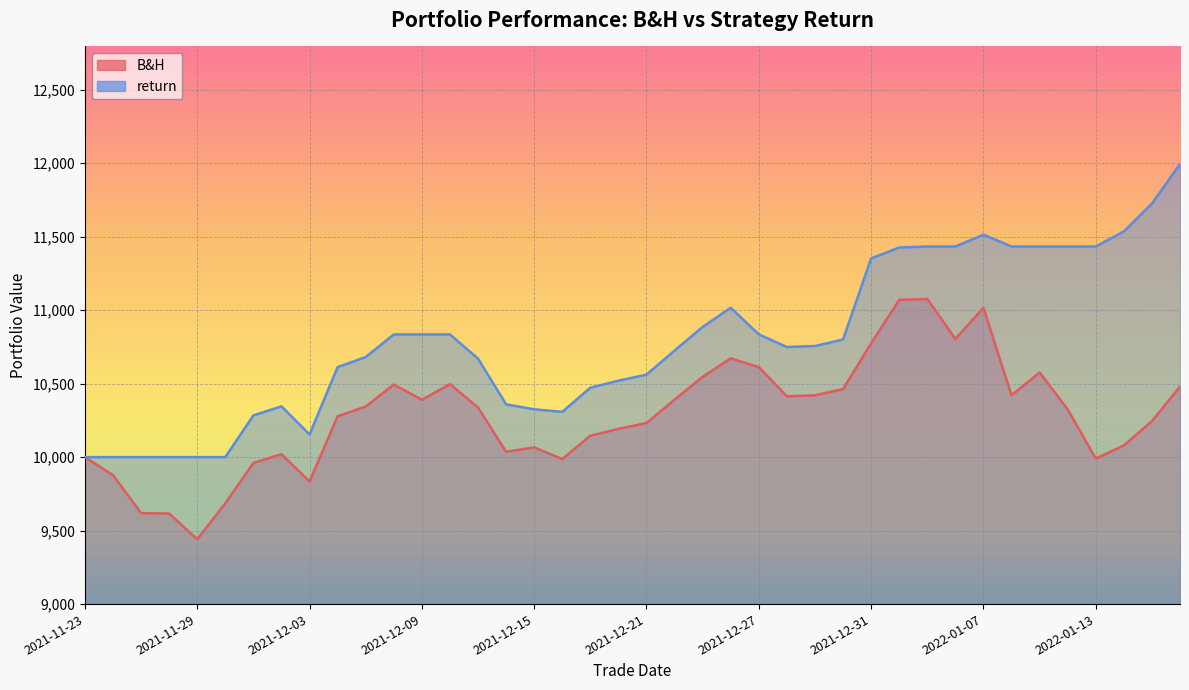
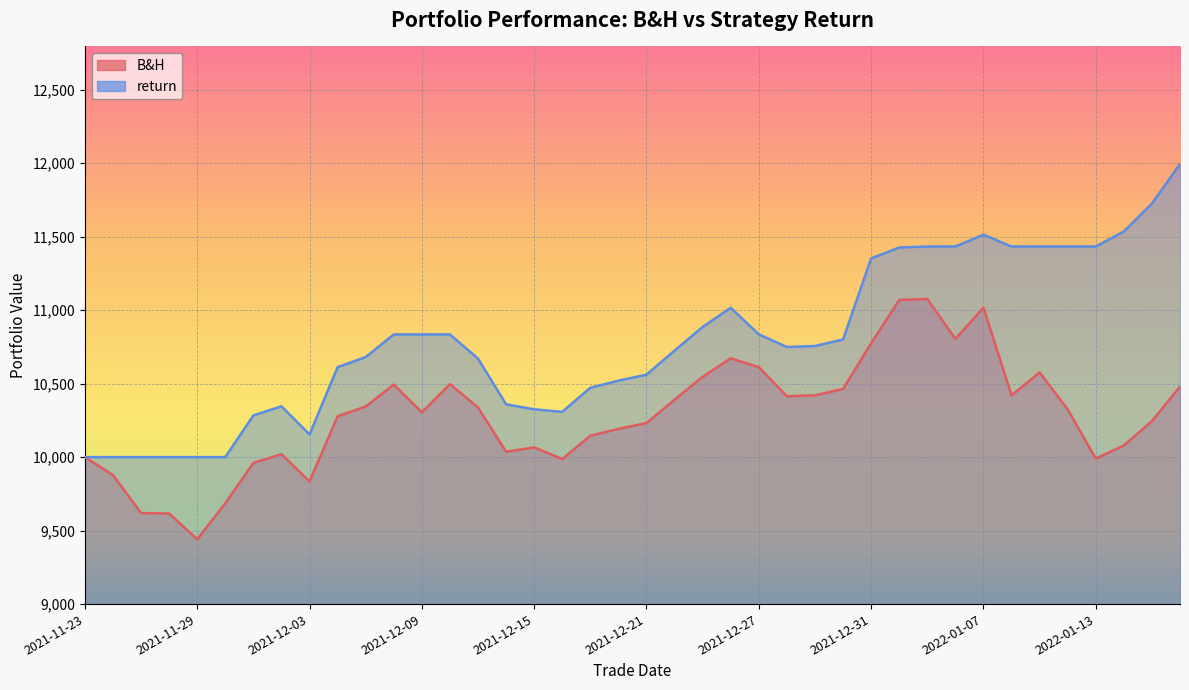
B&H, 2021-12-09: 10,390 -> 10,300
